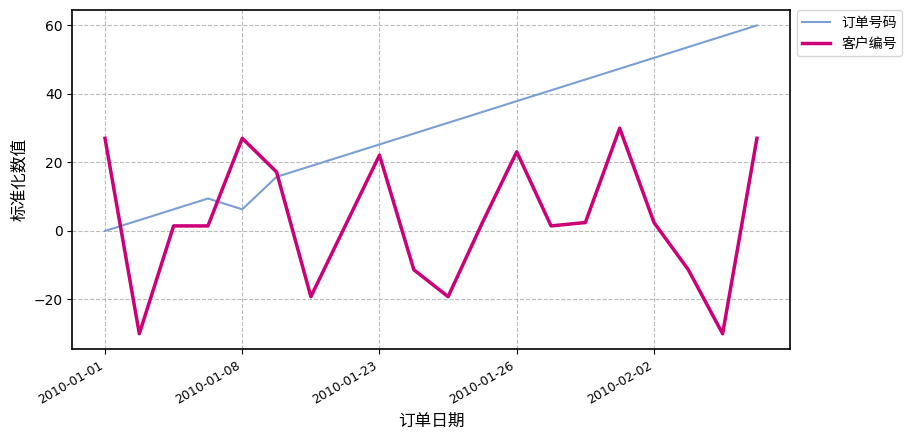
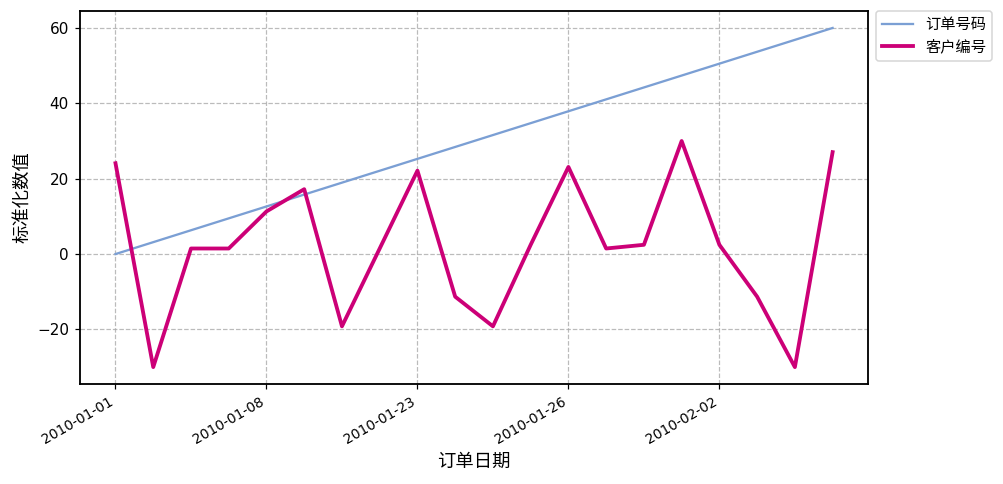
客户编号, 2010-01-01: 27 -> 24
订单号码, 2010-01-08: 6 -> 13
客户编号, 2010-01-08: 27 -> 11
